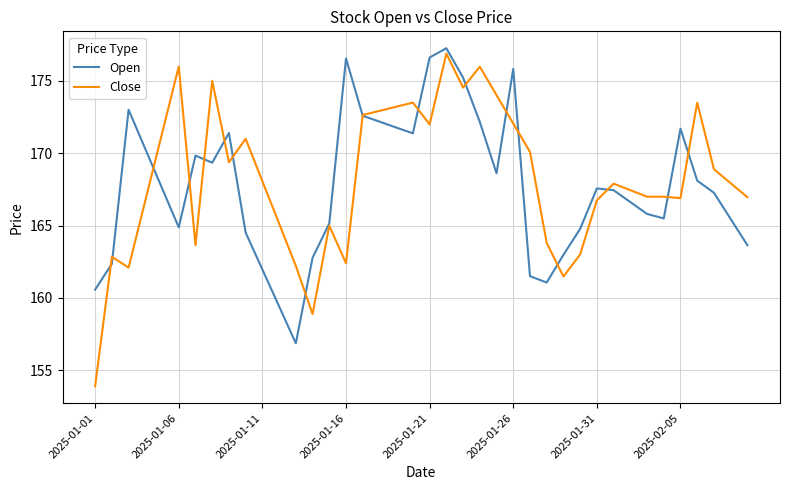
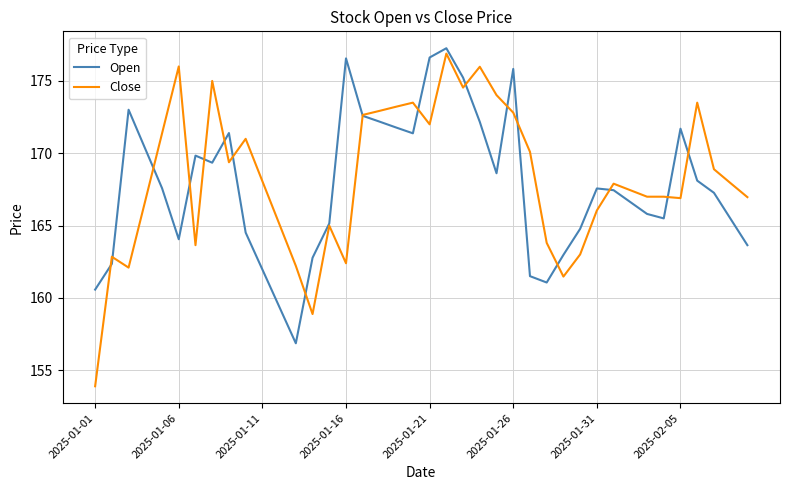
Open, 2025-01-06: 164.9 -> 164.1
Close, 2025-01-26: 172.1 -> 172.8
Close, 2025-01-31: 166.8 -> 166.1
